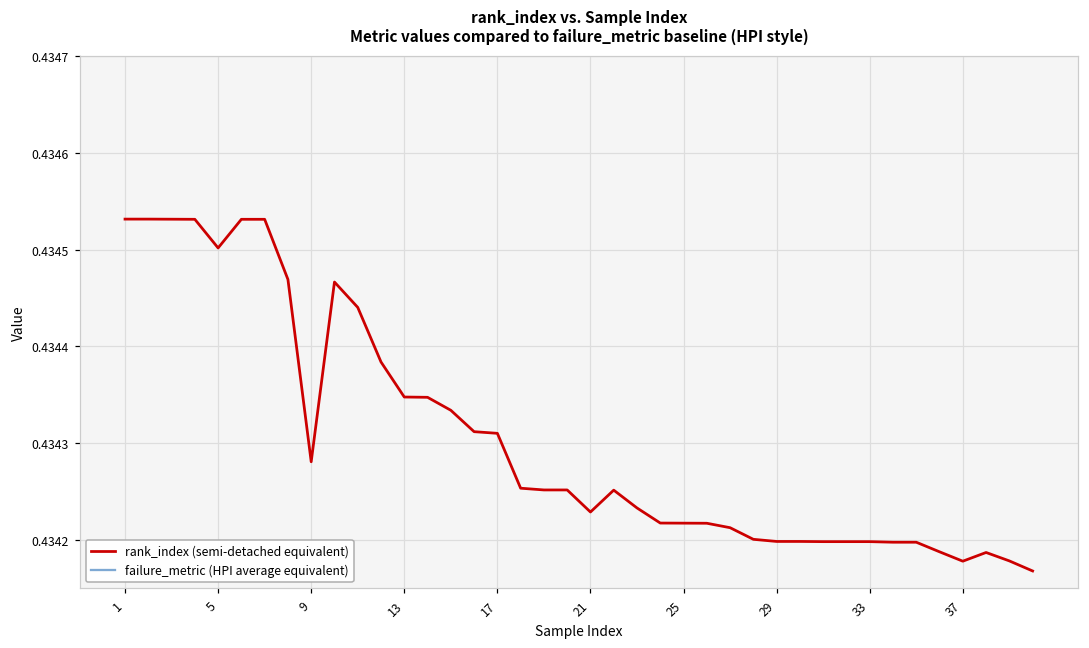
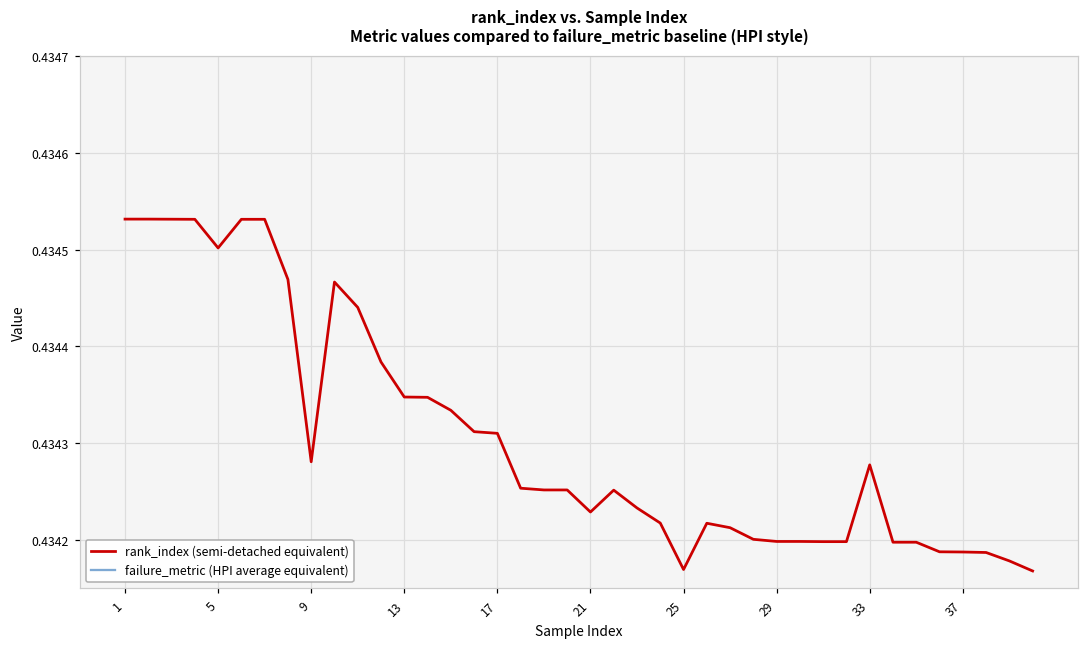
rank_index (semi-detached equivalent), 25: 0.43422 -> 0.43417
rank_index (semi-detached equivalent), 33: 0.43420 -> 0.43428
rank_index (semi-detached equivalent), 37: 0.43418 -> 0.43419
